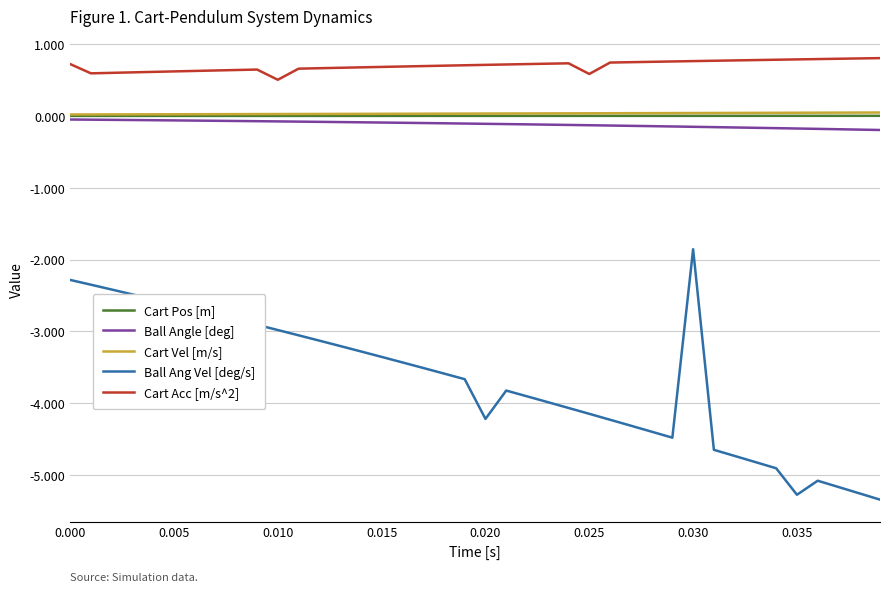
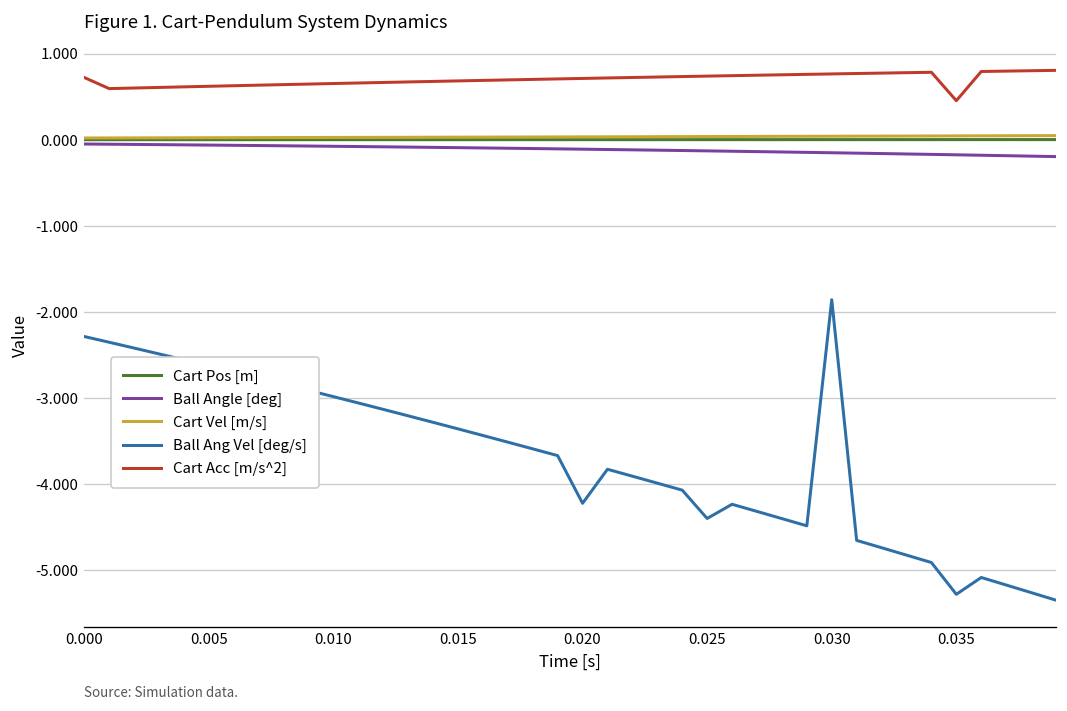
Cart Acc [m/s^2], 0.010: 0.5 -> 0.7
Ball Ang Vel [deg/s], 0.025: -4.1 -> -4.4
Cart Acc [m/s^2], 0.025: 0.6 -> 0.7
Cart Acc [m/s^2], 0.035: 0.8 -> 0.5
